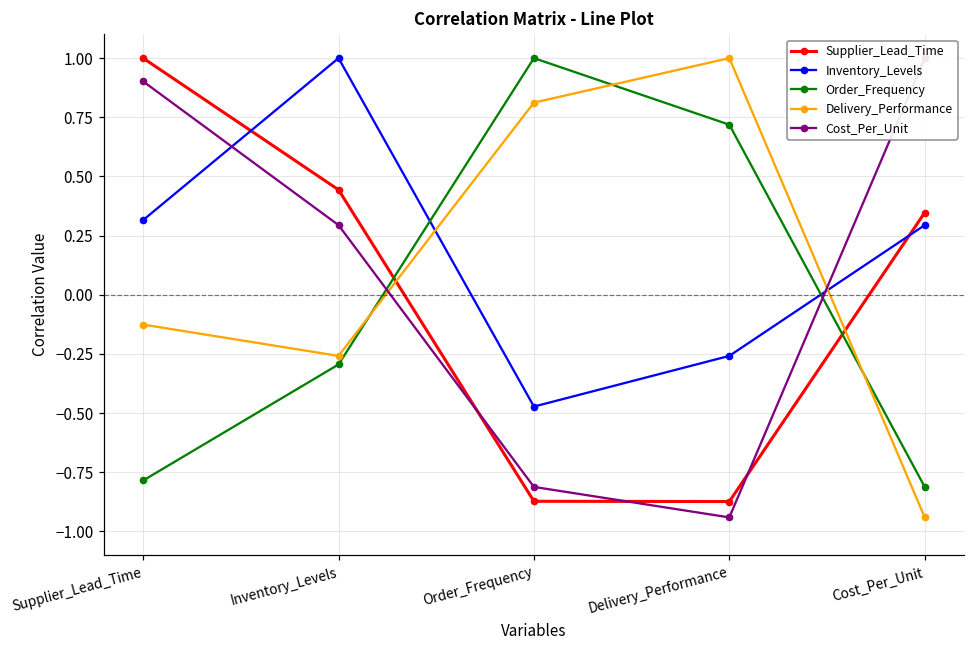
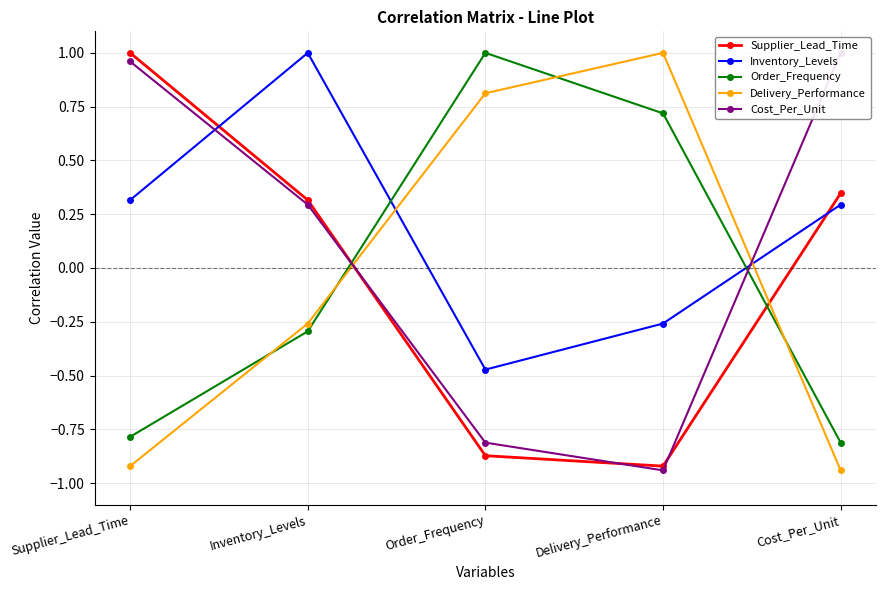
Delivery_Performance, Supplier_Lead_Time: -0.13 -> -0.92
Cost_Per_Unit, Supplier_Lead_Time: 0.90 -> 0.96
Supplier_Lead_Time, Inventory_Levels: 0.44 -> 0.32
Supplier_Lead_Time, Delivery_Performance: -0.87 -> -0.92
